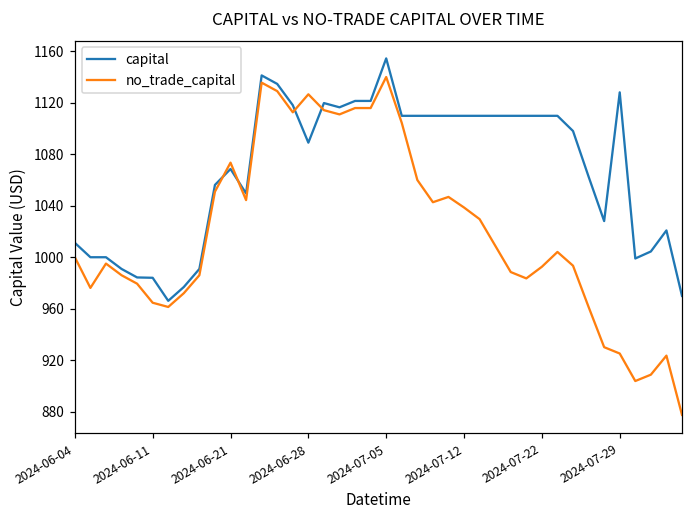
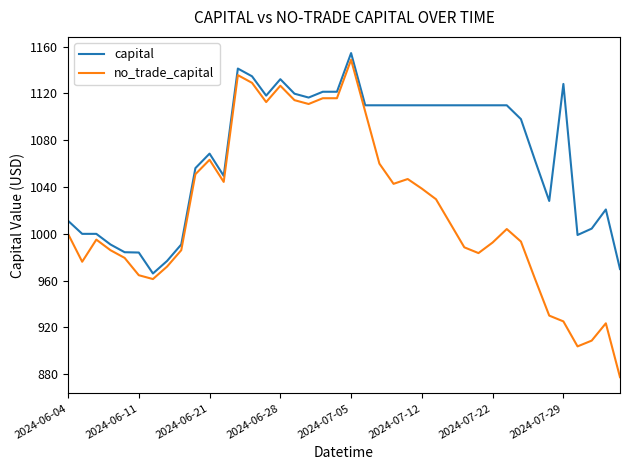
no_trade_capital, 2024-06-21: 1073 -> 1063
capital, 2024-06-28: 1089 -> 1132
no_trade_capital, 2024-07-05: 1140 -> 1149
